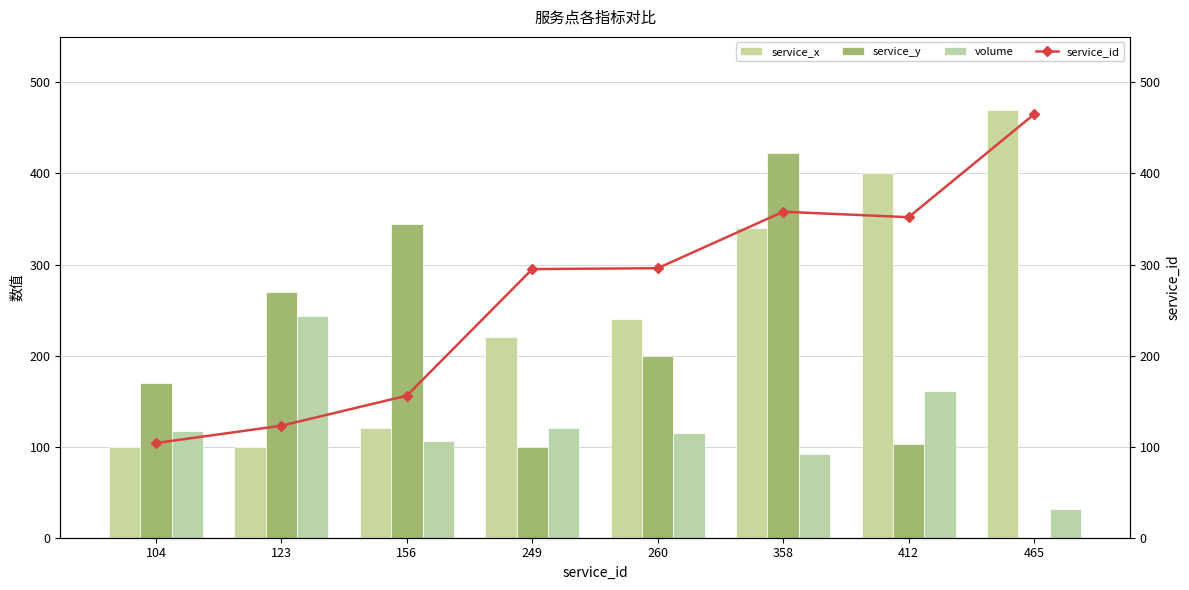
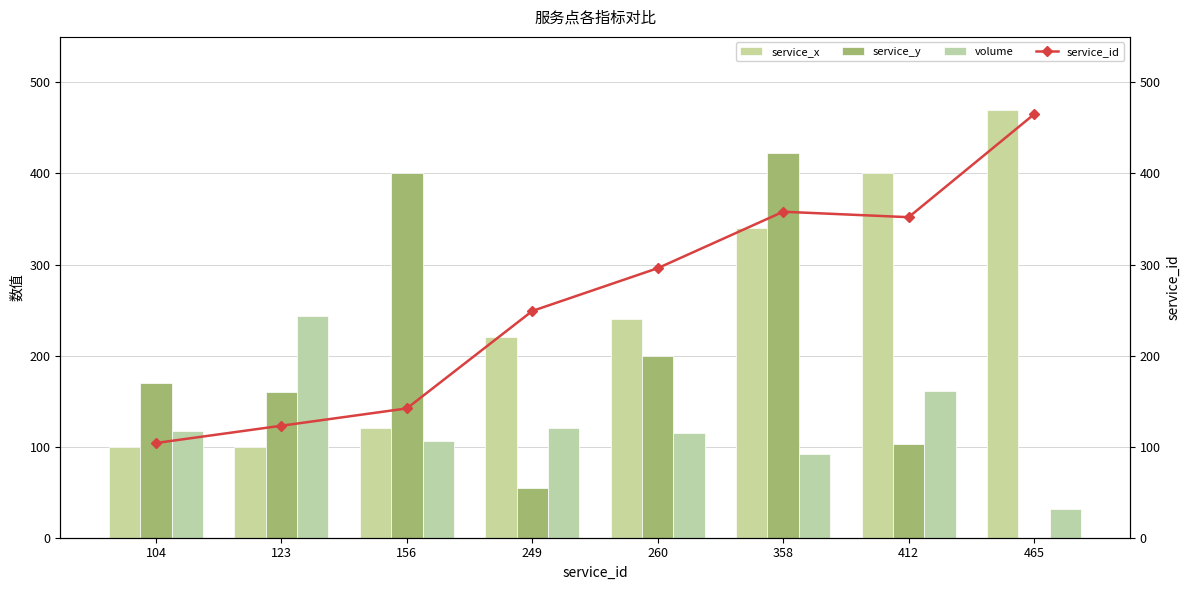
service_y, 123: 270 -> 160
service_y, 156: 350 -> 400
service_y, 249: 100 -> 60
service_id, 156: 160 -> 140
service_id, 249: 300 -> 250
